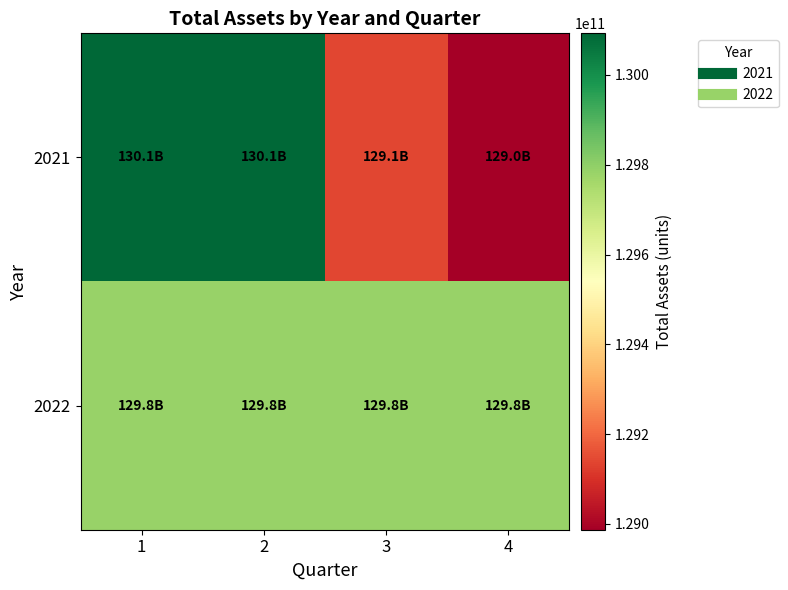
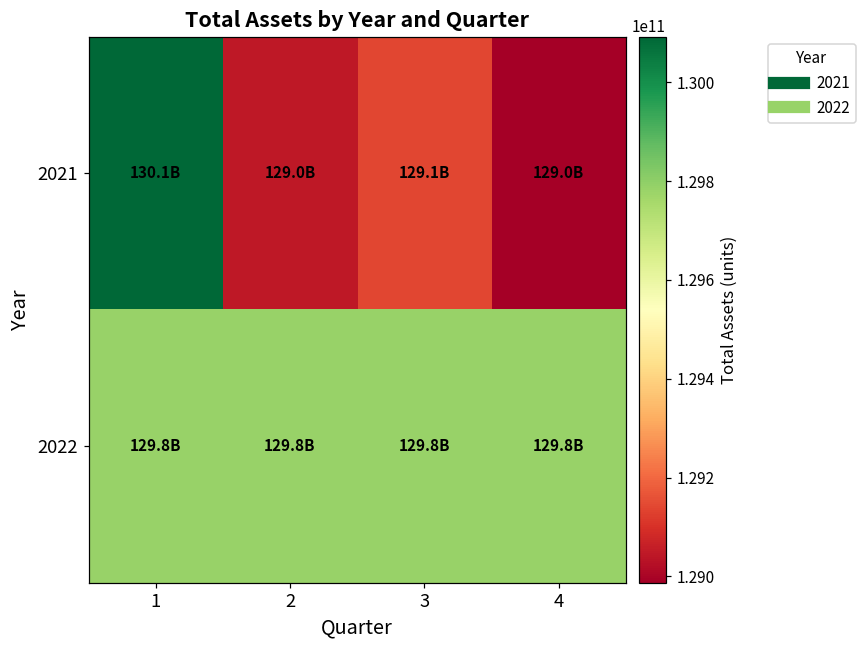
2021, 2: 130.1B -> 129.0B
